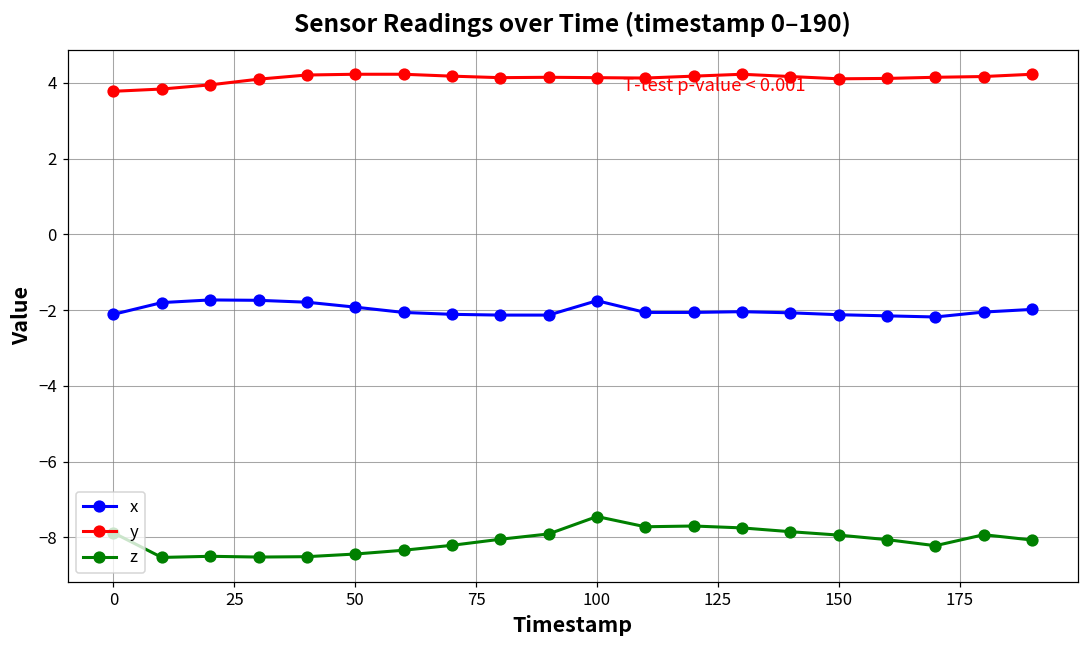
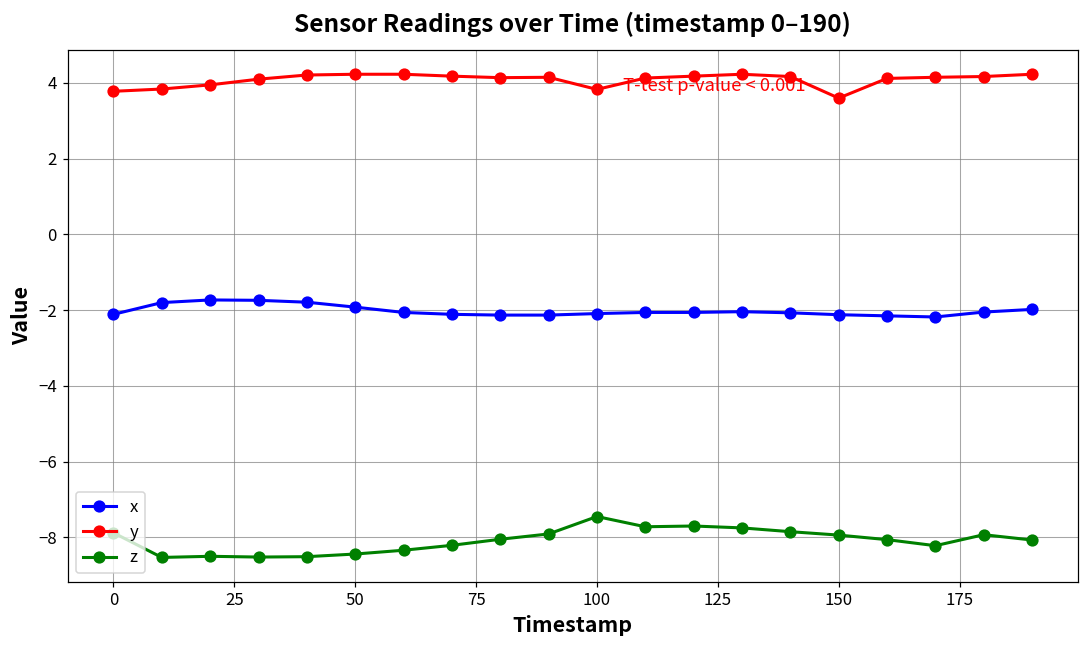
x, 100: -1.8 -> -2.1
y, 100: 4.1 -> 3.8
y, 150: 4.1 -> 3.6
